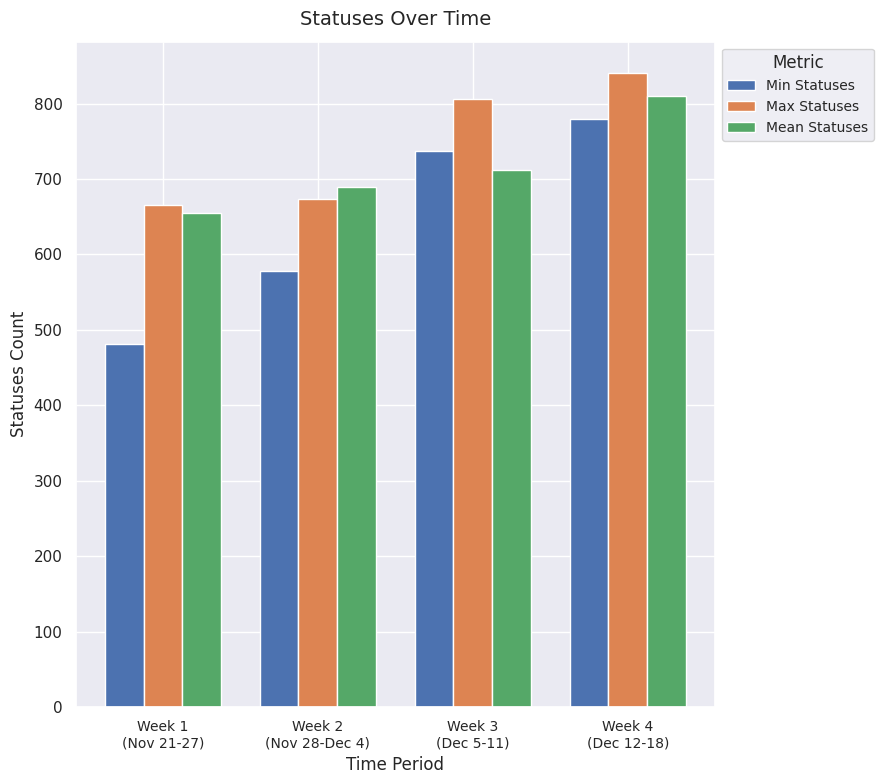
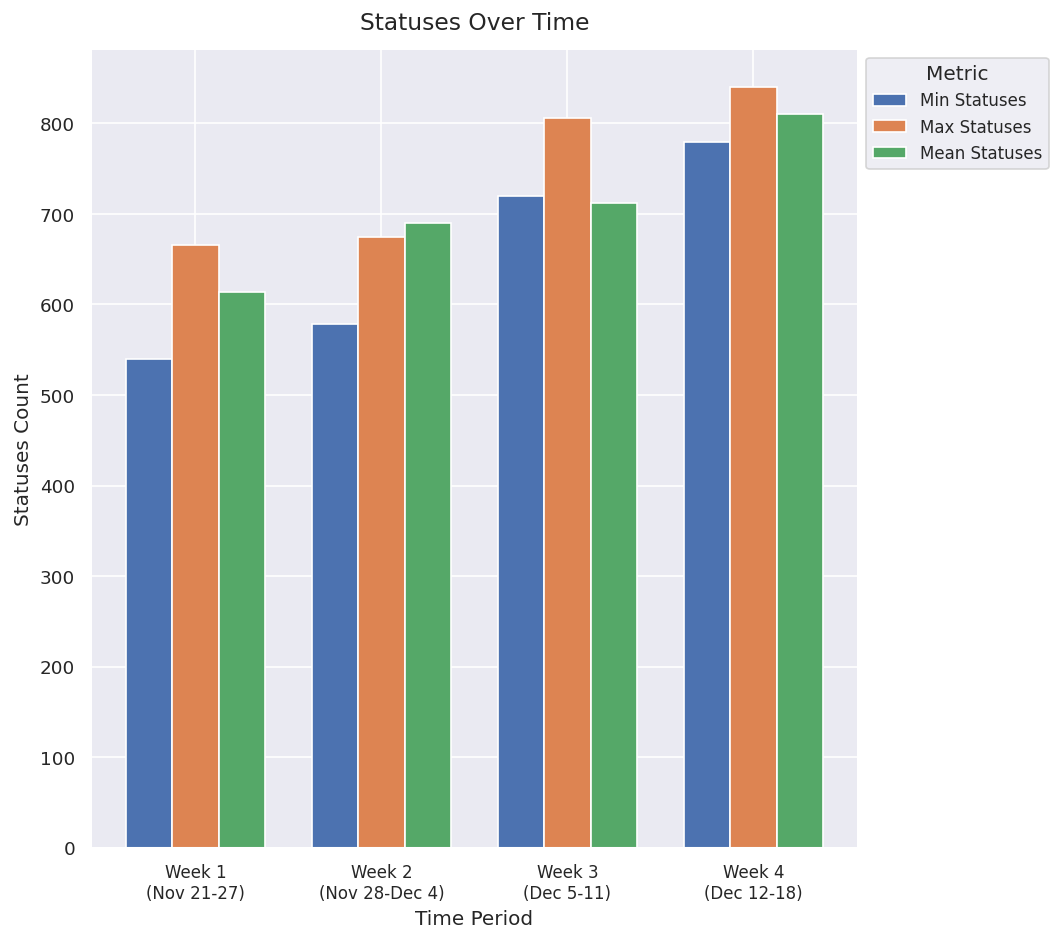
Min Statuses, Week 1 (Nov 21-27): 480 -> 540
Mean Statuses, Week 1 (Nov 21-27): 660 -> 610
Min Statuses, Week 3 (Dec 5-11): 740 -> 720
